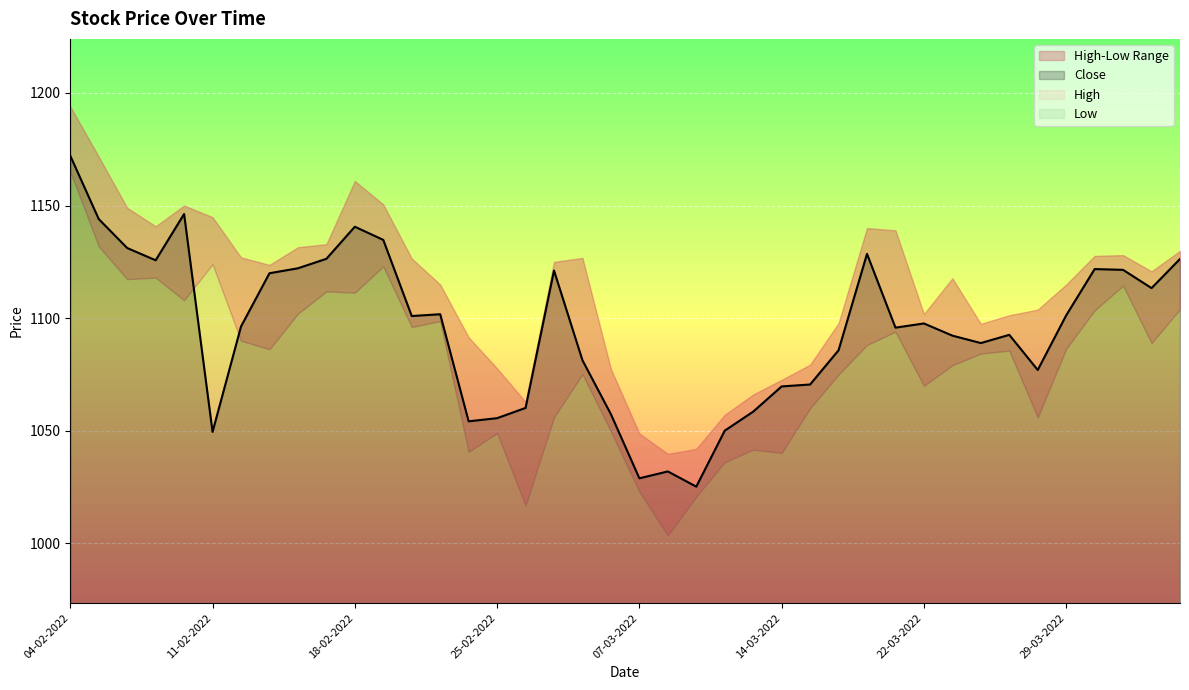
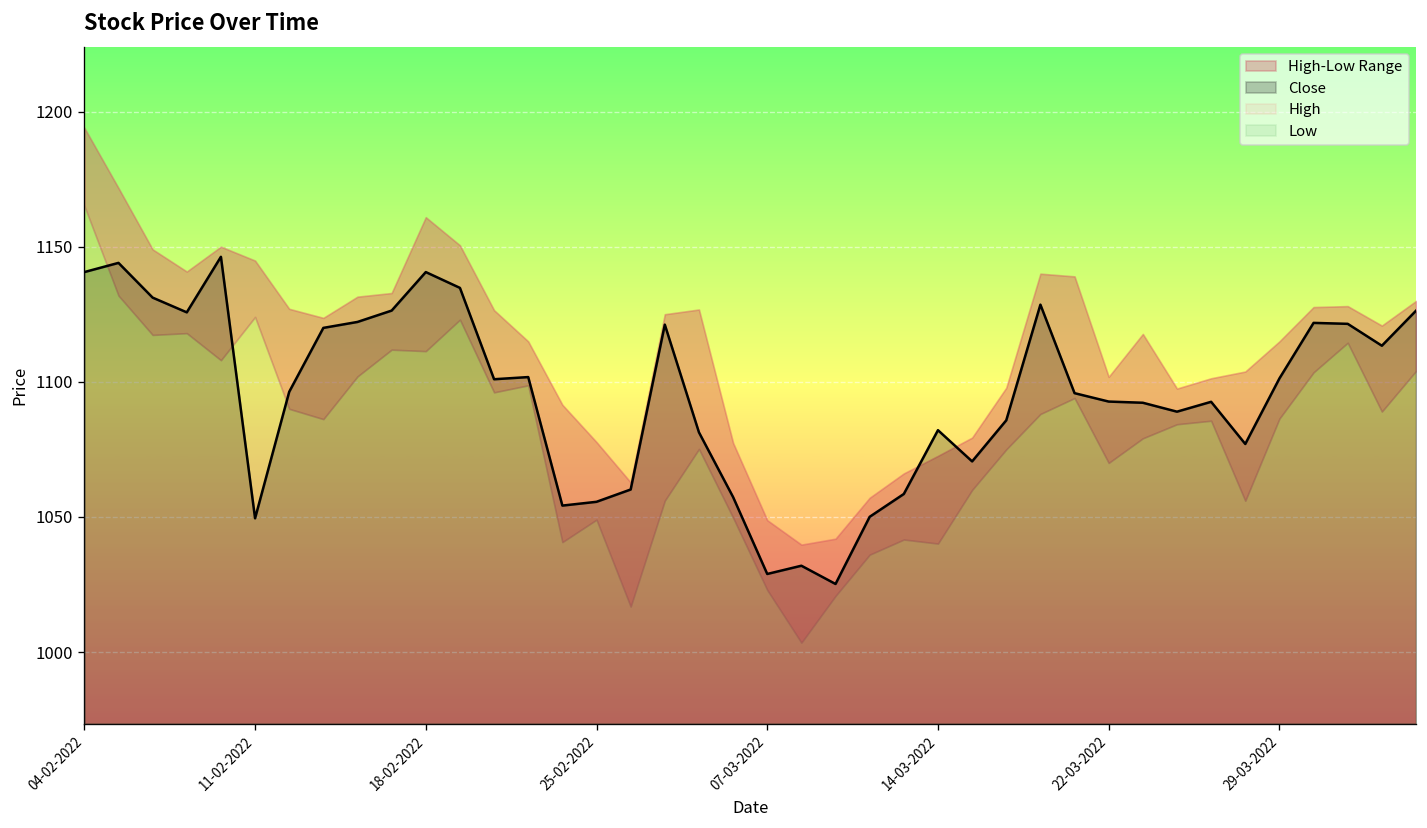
Close, 04-02-2022: 1172 -> 1141
Close, 14-03-2022: 1070 -> 1082
Close, 22-03-2022: 1098 -> 1093
